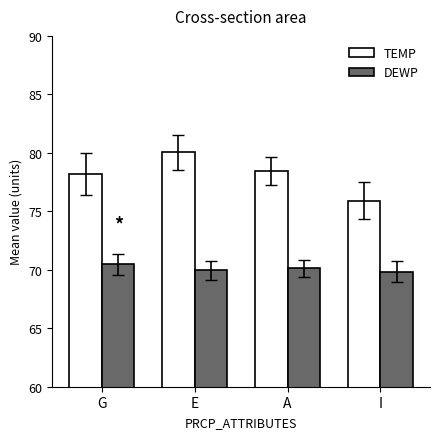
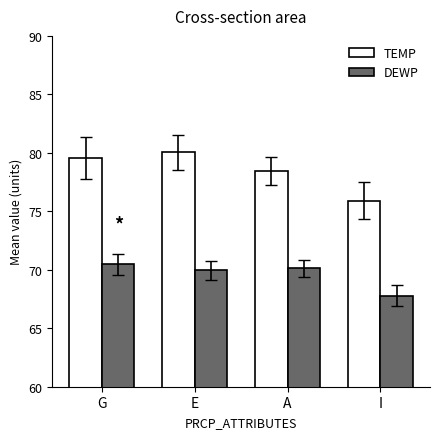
TEMP, G: 78.2 -> 79.5
DEWP, I: 69.8 -> 67.8
